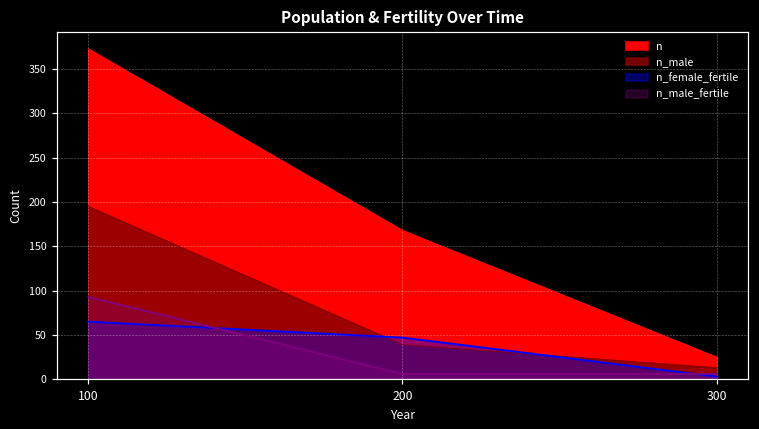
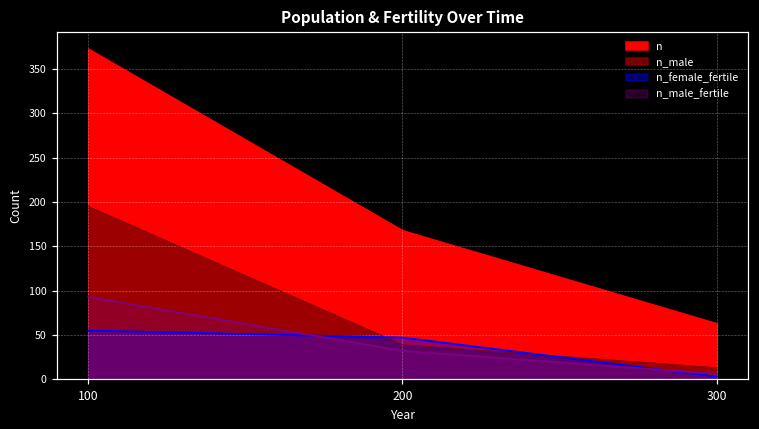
n_female_fertile, 100: 70 -> 60
n_male_fertile, 200: 10 -> 30
n, 300: 30 -> 60
